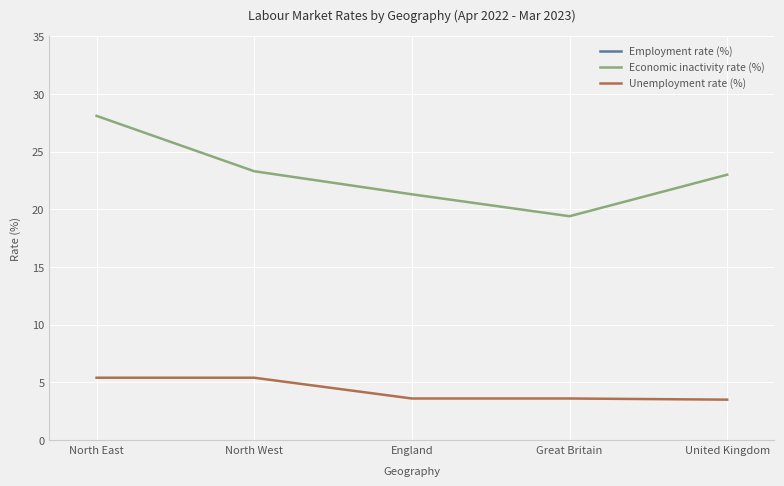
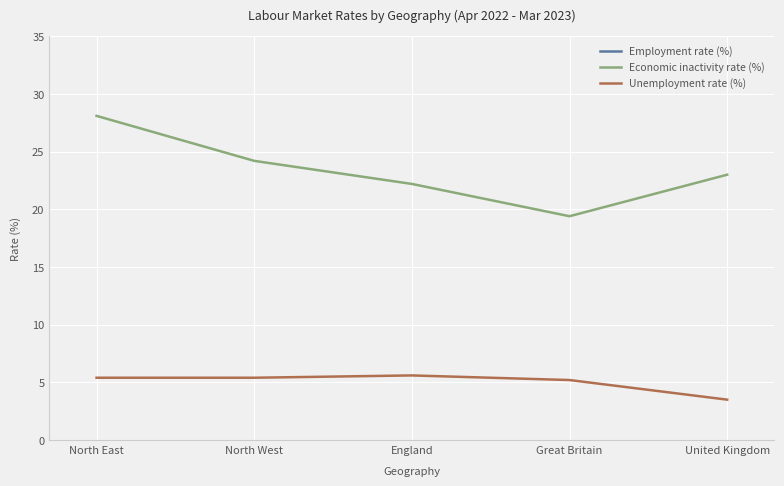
Economic inactivity rate (%), North West: 23.3 -> 24.2
Economic inactivity rate (%), England: 21.3 -> 22.2
Unemployment rate (%), England: 3.6 -> 5.6
Unemployment rate (%), Great Britain: 3.6 -> 5.2
